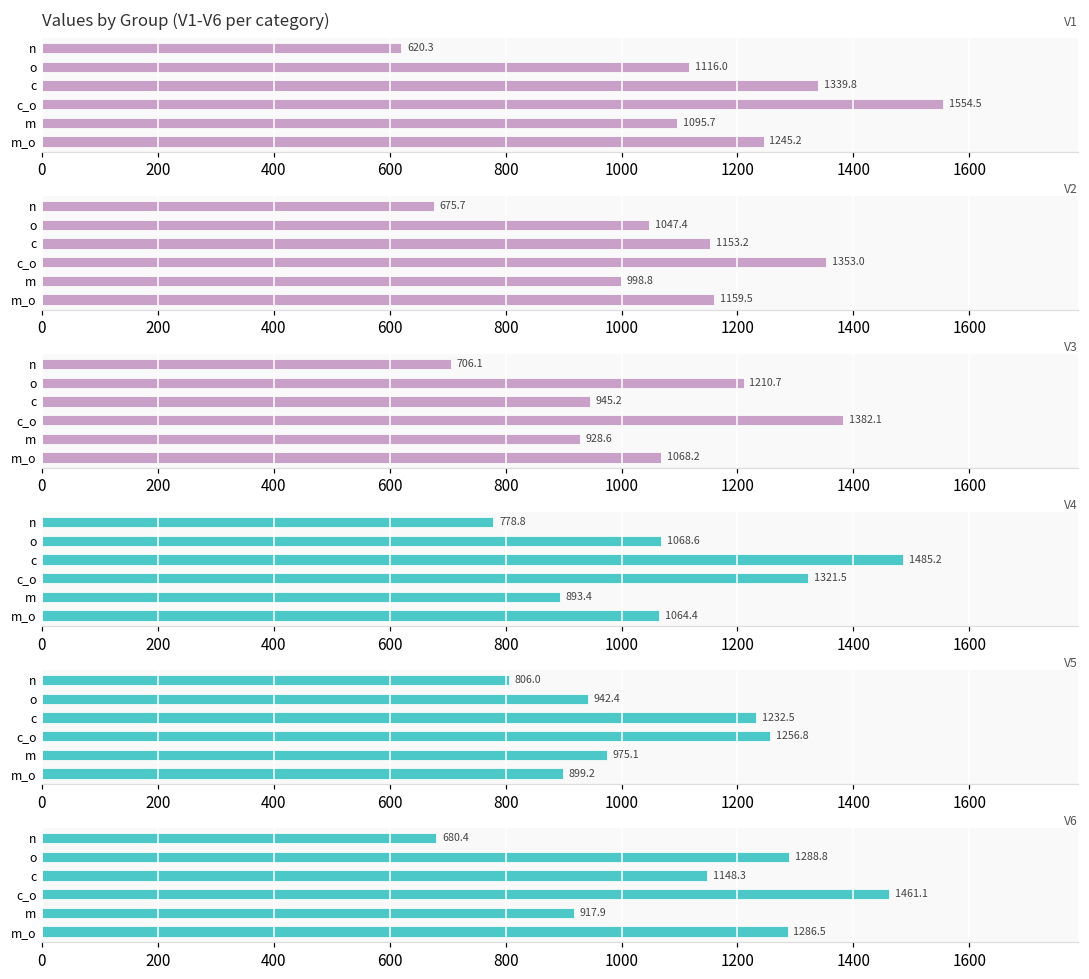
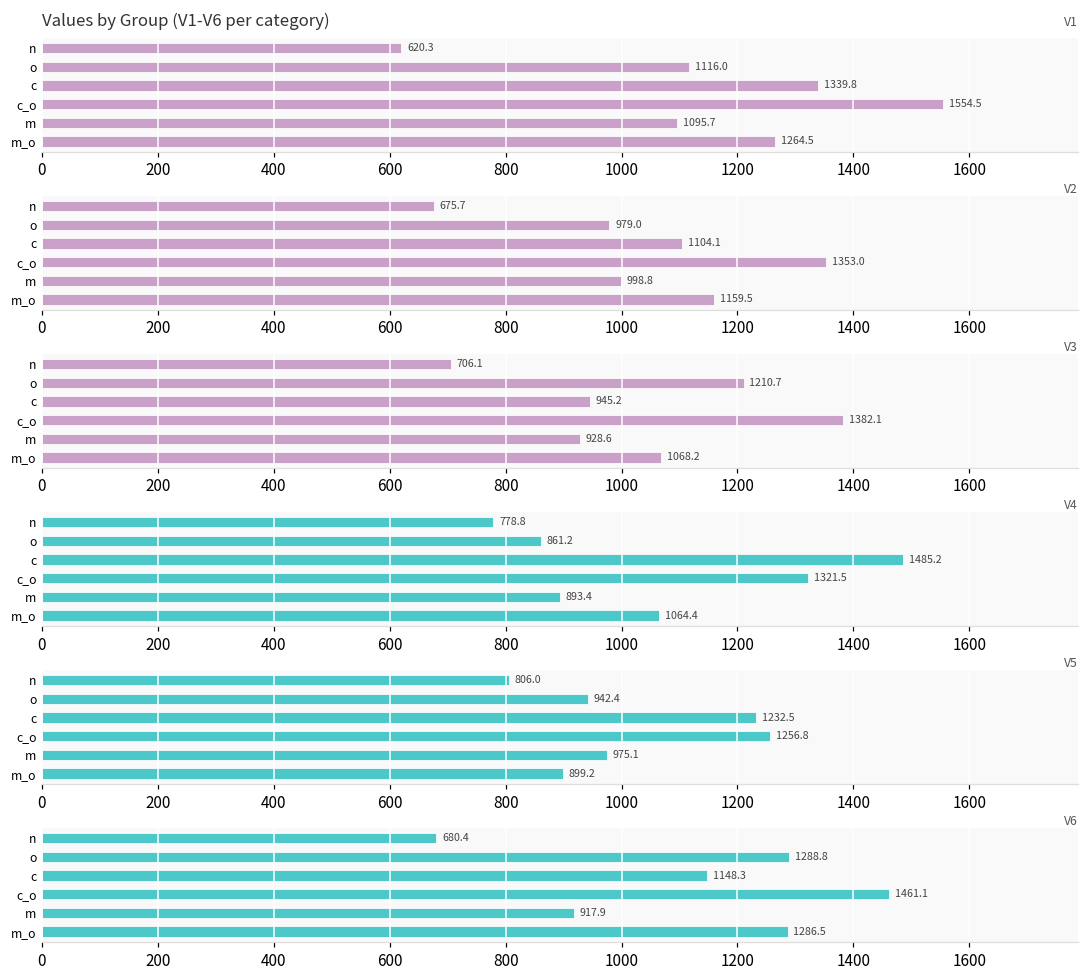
Values by Group (V1-V6 per category), m_o: 1245.2 -> 1264.5
V2, o: 1047.4 -> 979.0
V2, c: 1153.2 -> 1104.1
V4, o: 1068.6 -> 861.2
